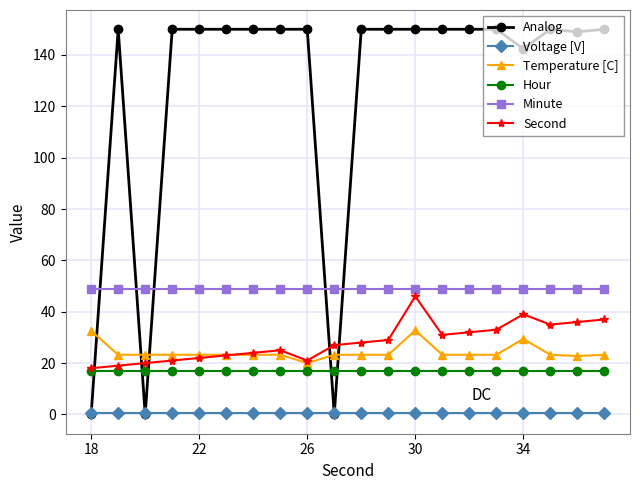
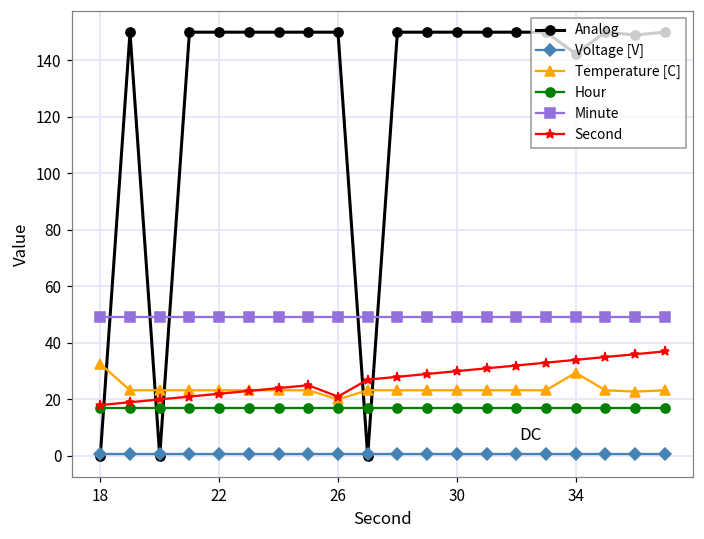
Temperature [C], 30: 33 -> 23
Second, 30: 46 -> 30
Second, 34: 39 -> 34
